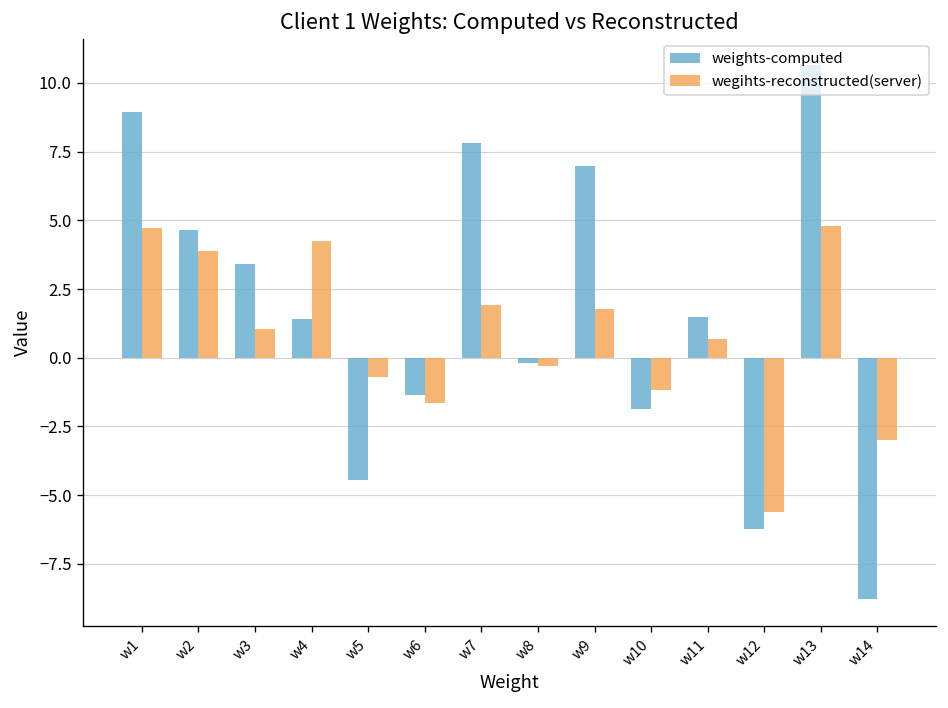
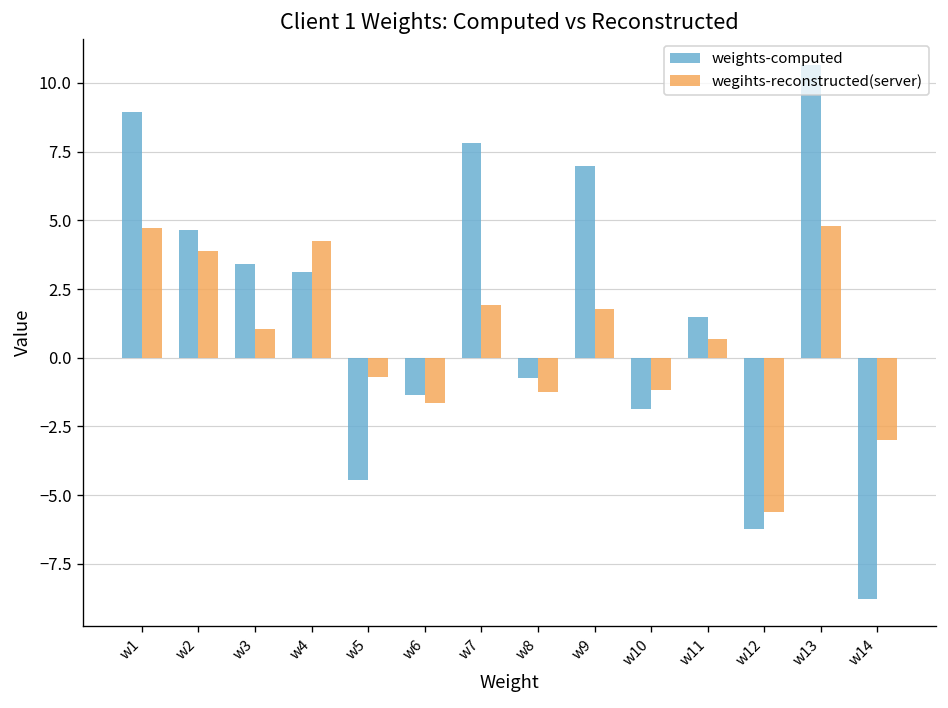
weights-computed, w4: 1.4 -> 3.1
weights-computed, w8: -0.2 -> -0.7
wegihts-reconstructed(server), w8: -0.3 -> -1.3
